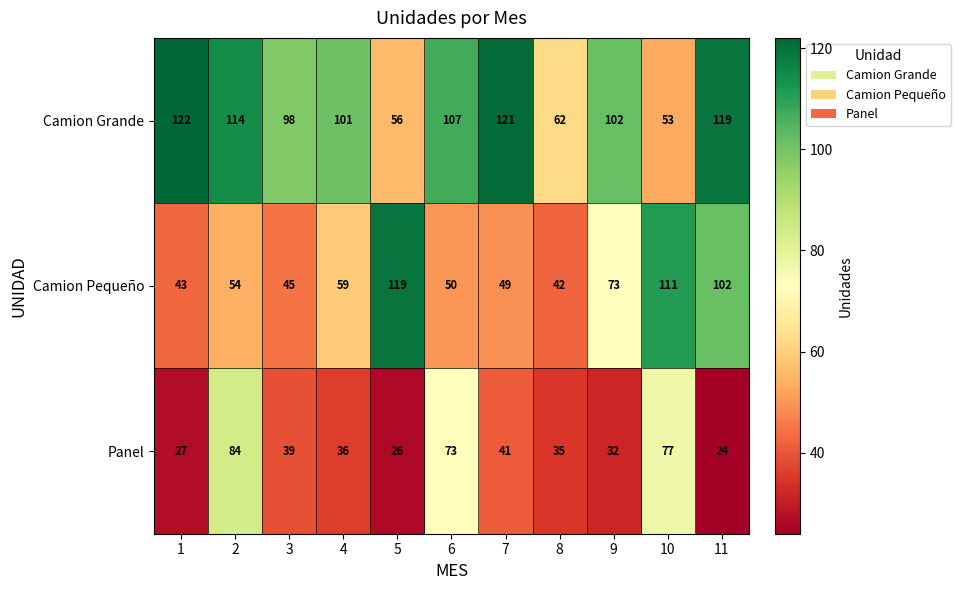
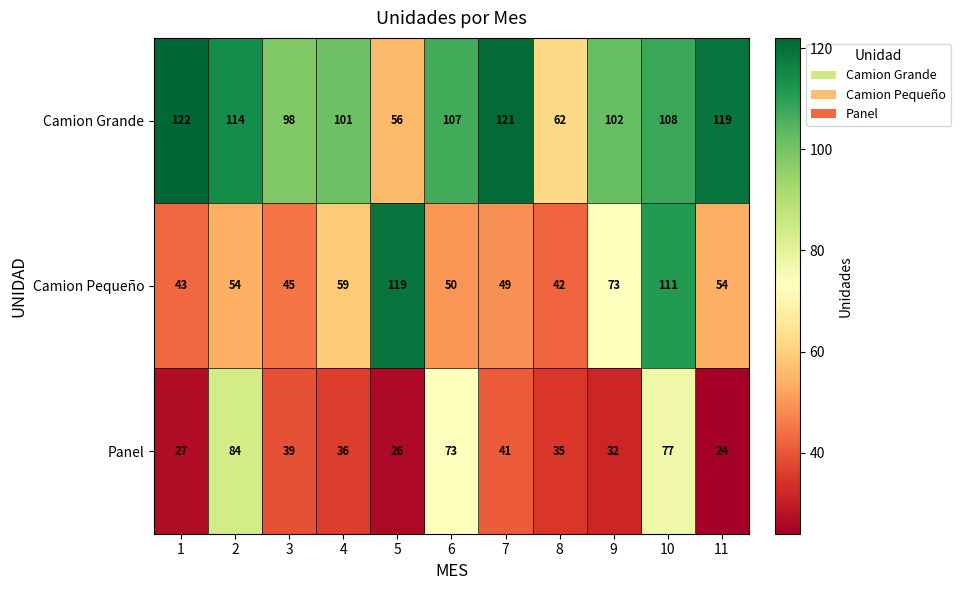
Camion Grande, 10: 53 -> 108
Camion Pequeño, 11: 102 -> 54
